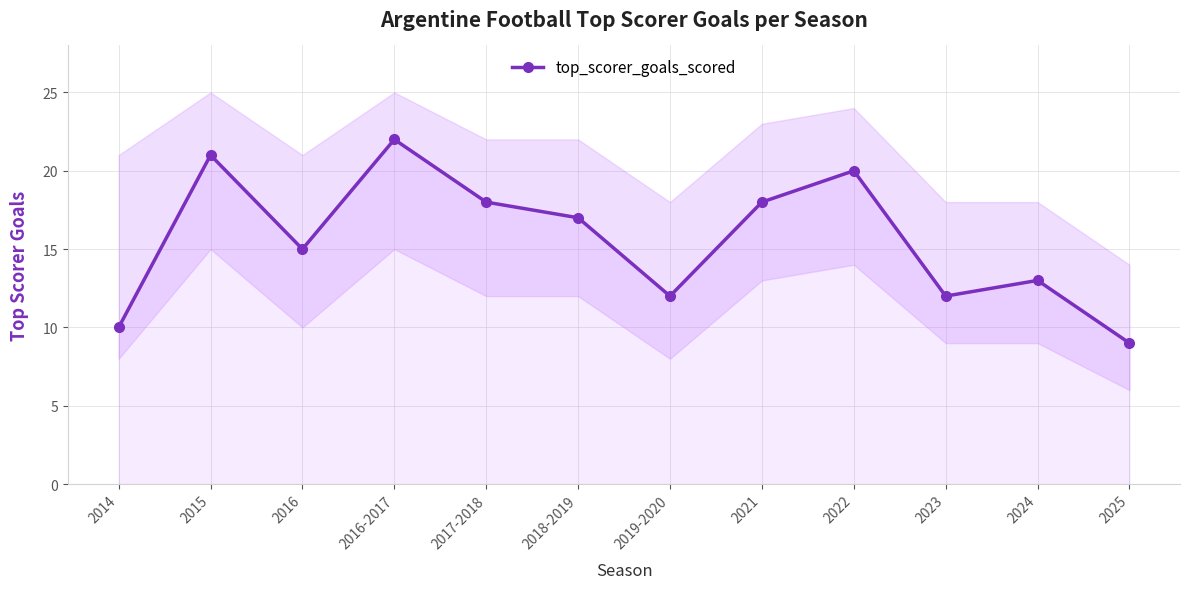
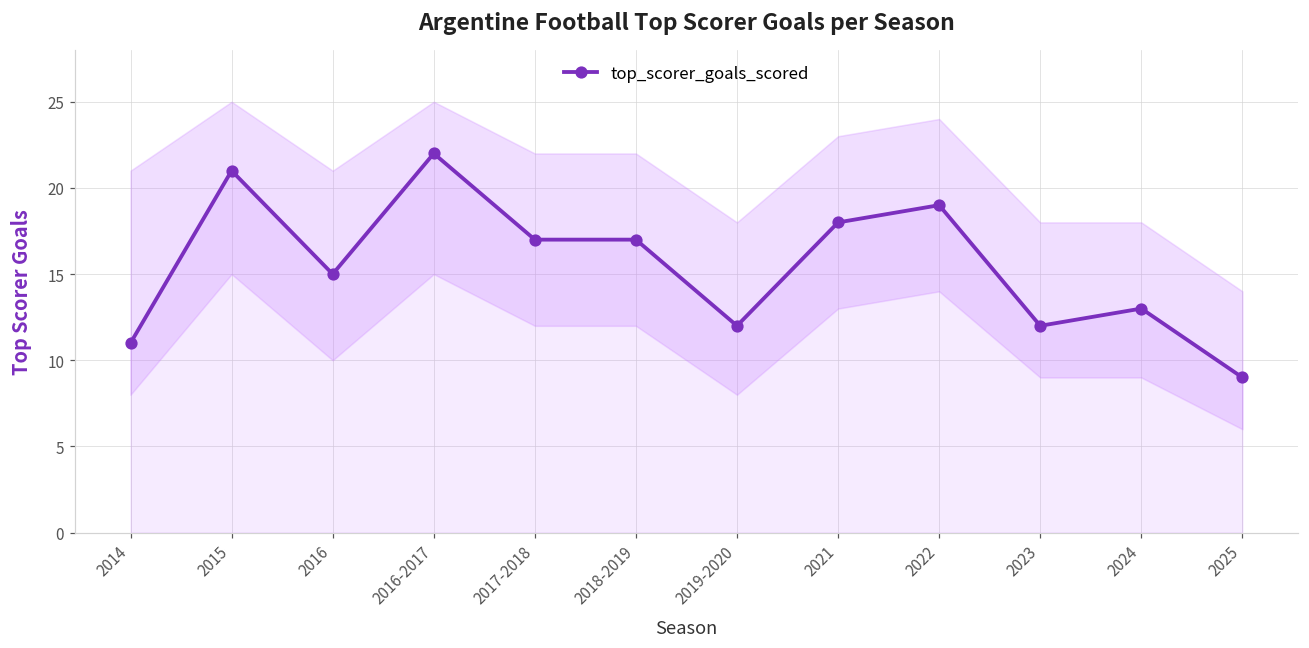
top_scorer_goals_scored, 2014: 10 -> 11
top_scorer_goals_scored, 2017-2018: 18 -> 17
top_scorer_goals_scored, 2022: 20 -> 19
